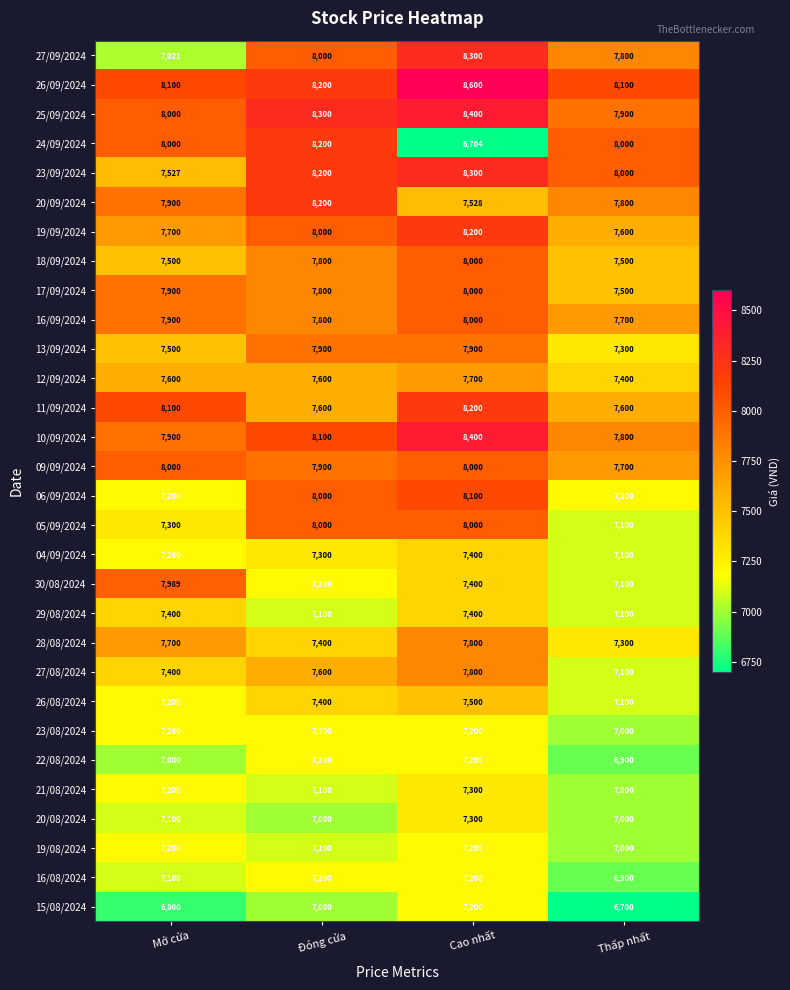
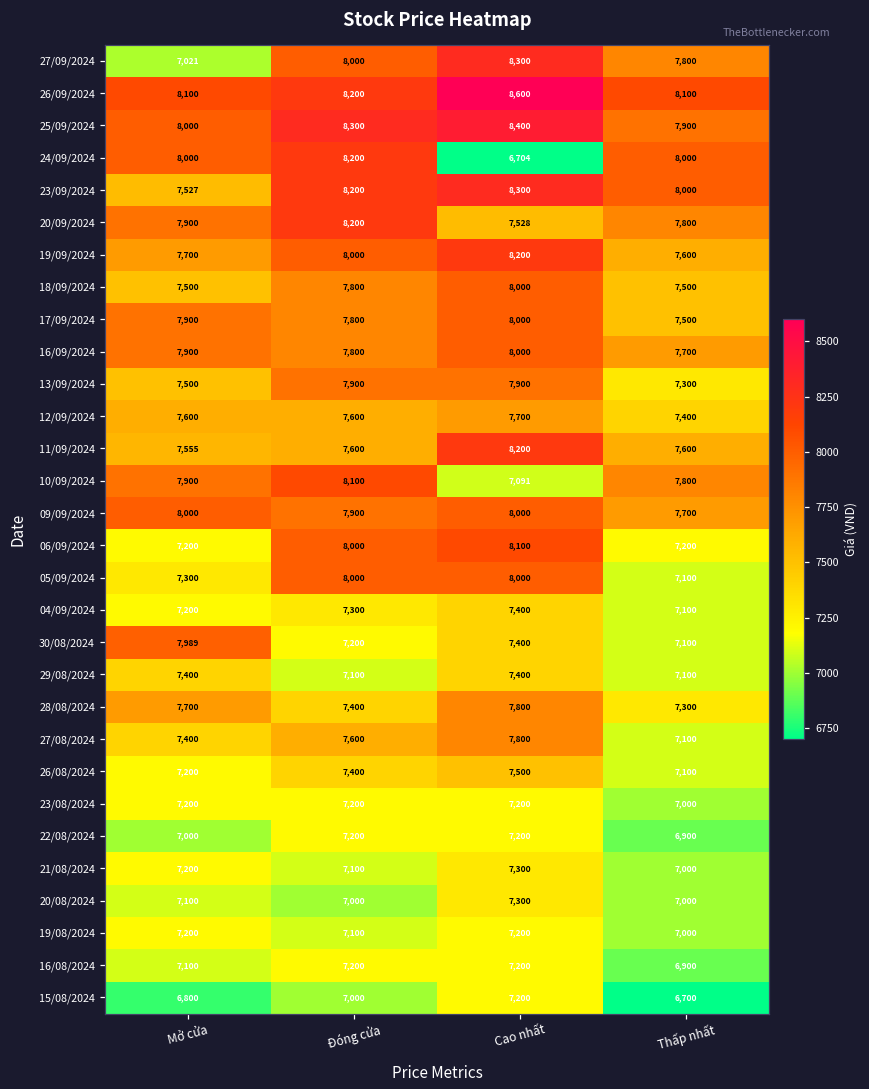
11/09/2024, Mở cửa: 8,100 -> 7,555
10/09/2024, Cao nhất: 8,400 -> 7,091
